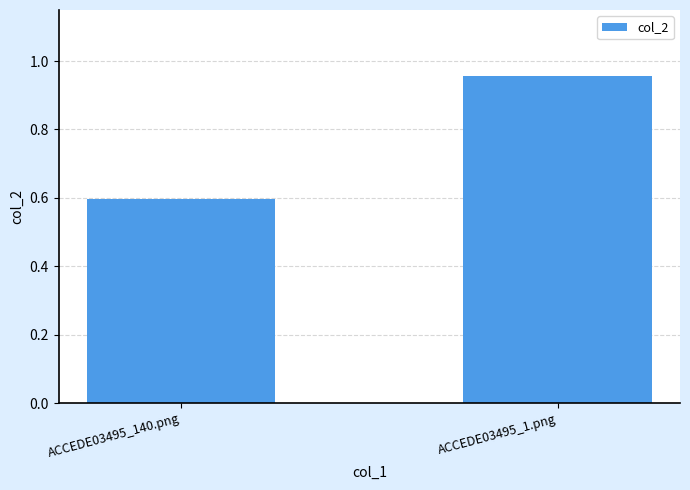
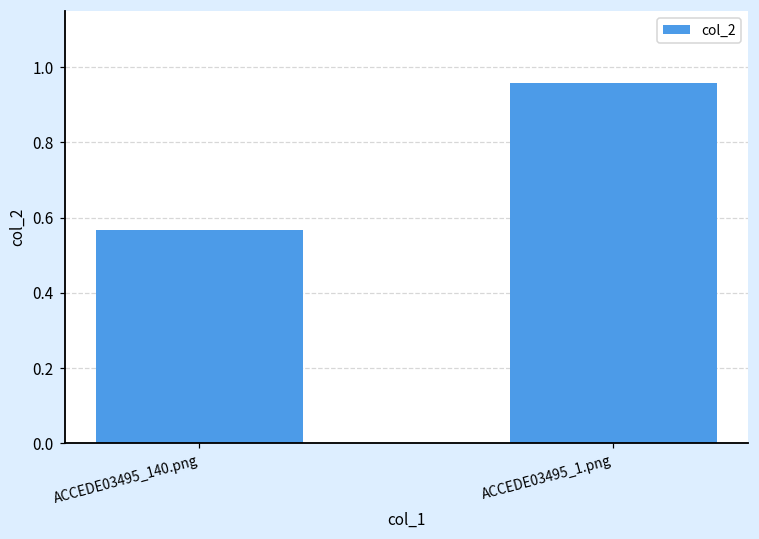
ACCEDE03495_140.png: 0.60 -> 0.57
